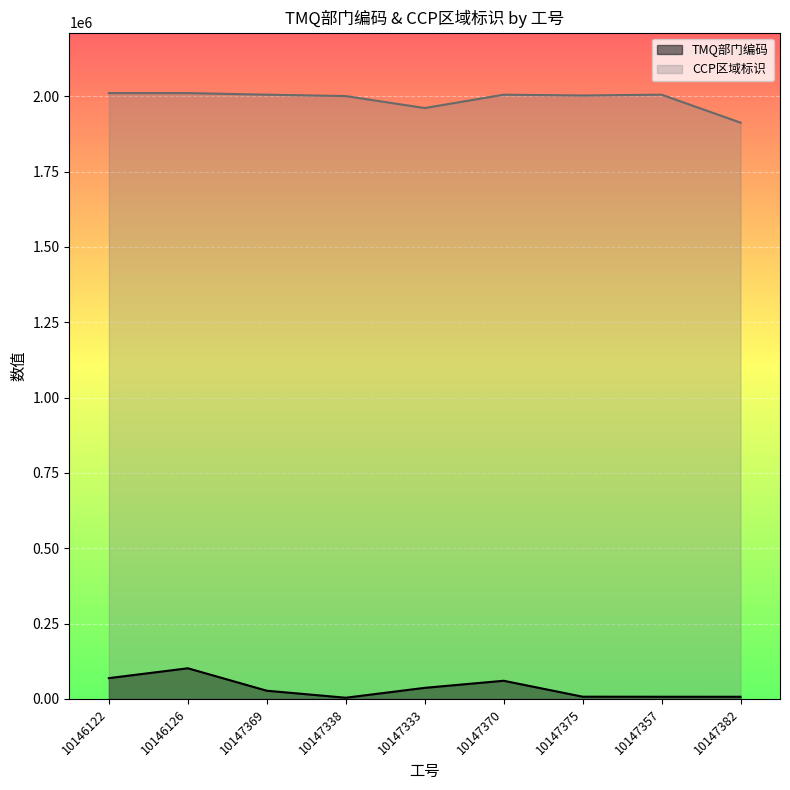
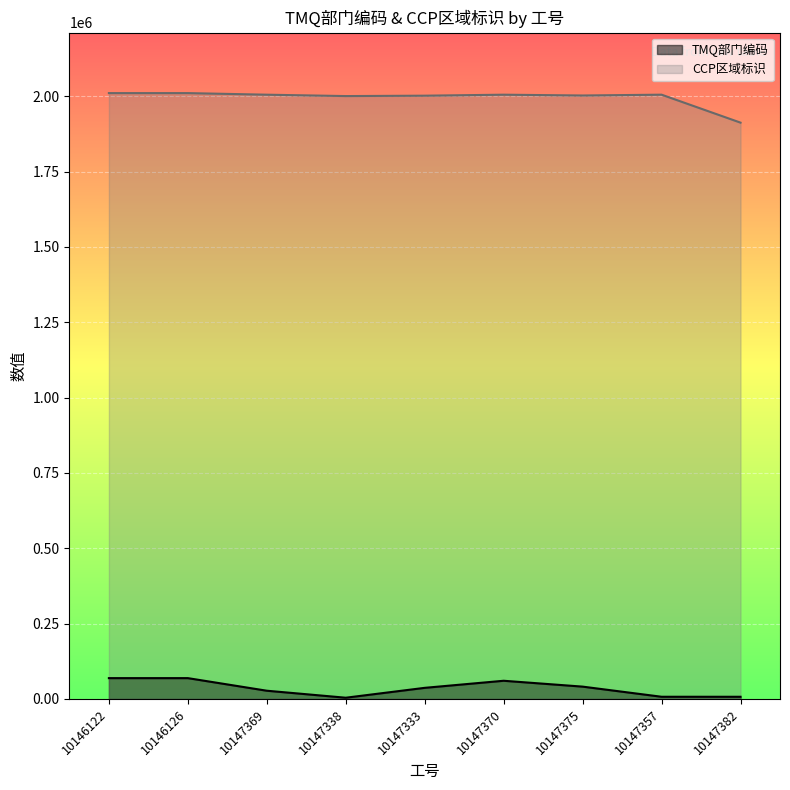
TMQ部门编码, 10146126: 100000 -> 70000
CCP区域标识, 10147333: 1960000 -> 2000000
TMQ部门编码, 10147375: 10000 -> 40000
